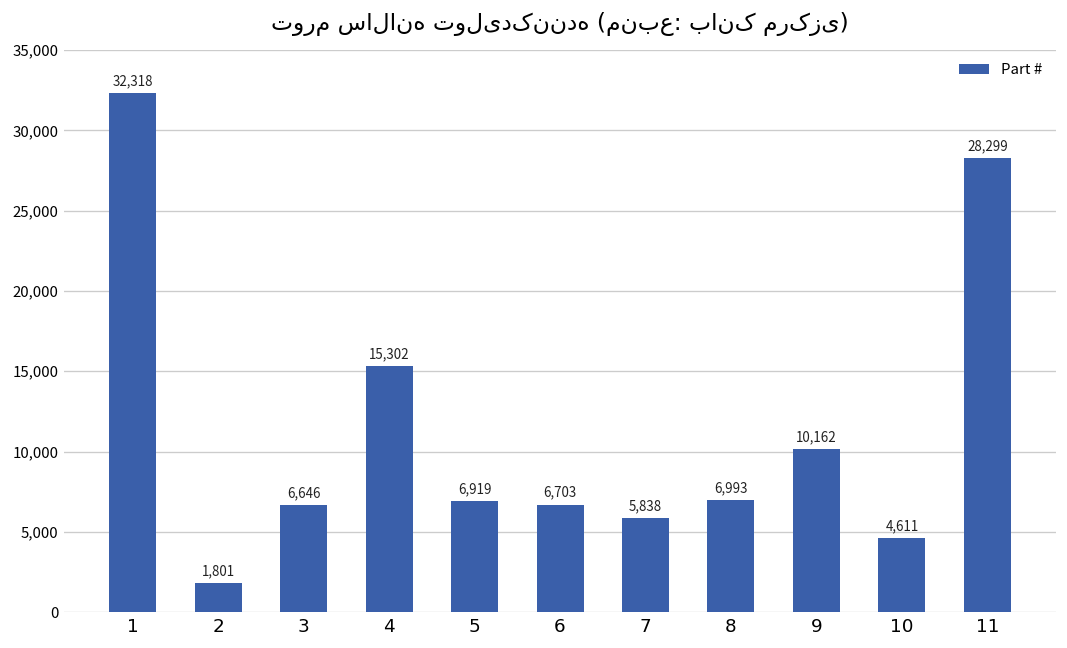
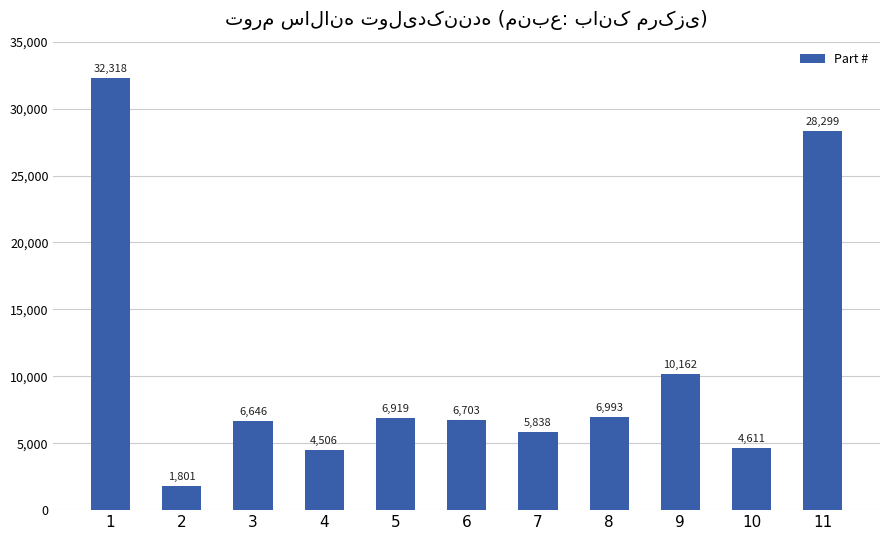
4: 15,302 -> 4,506
